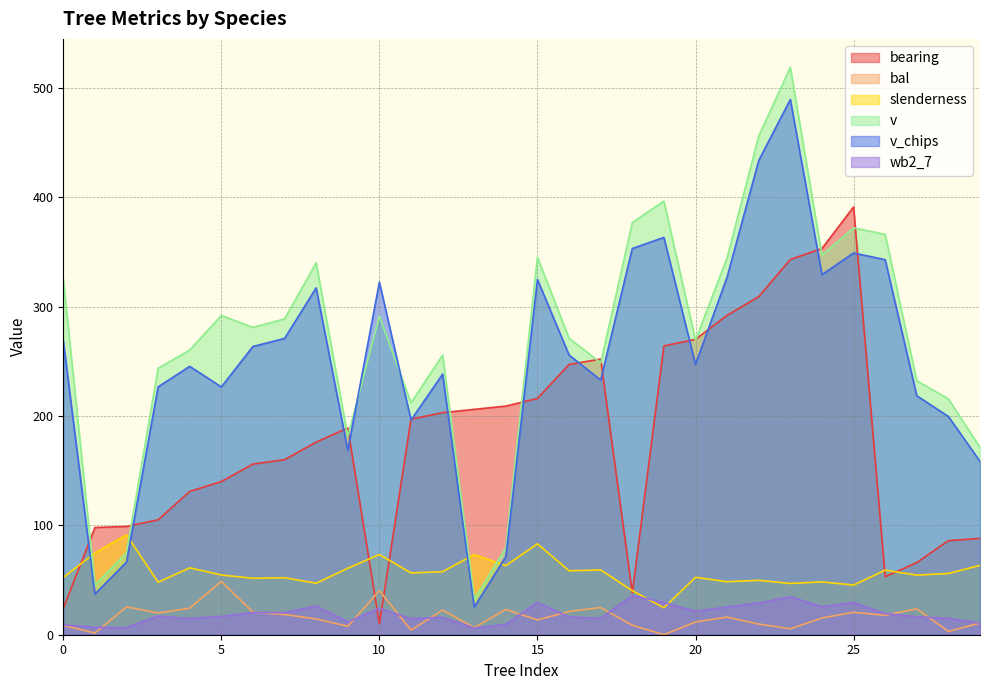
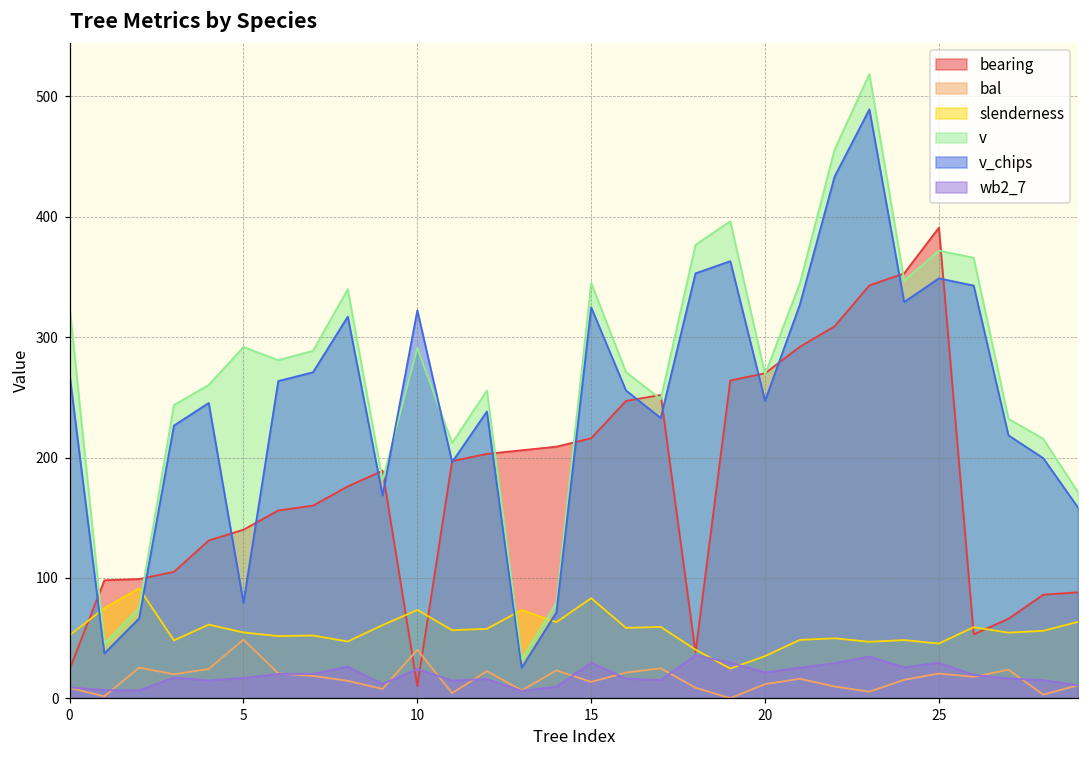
v_chips, 5: 227 -> 79
slenderness, 20: 53 -> 35
